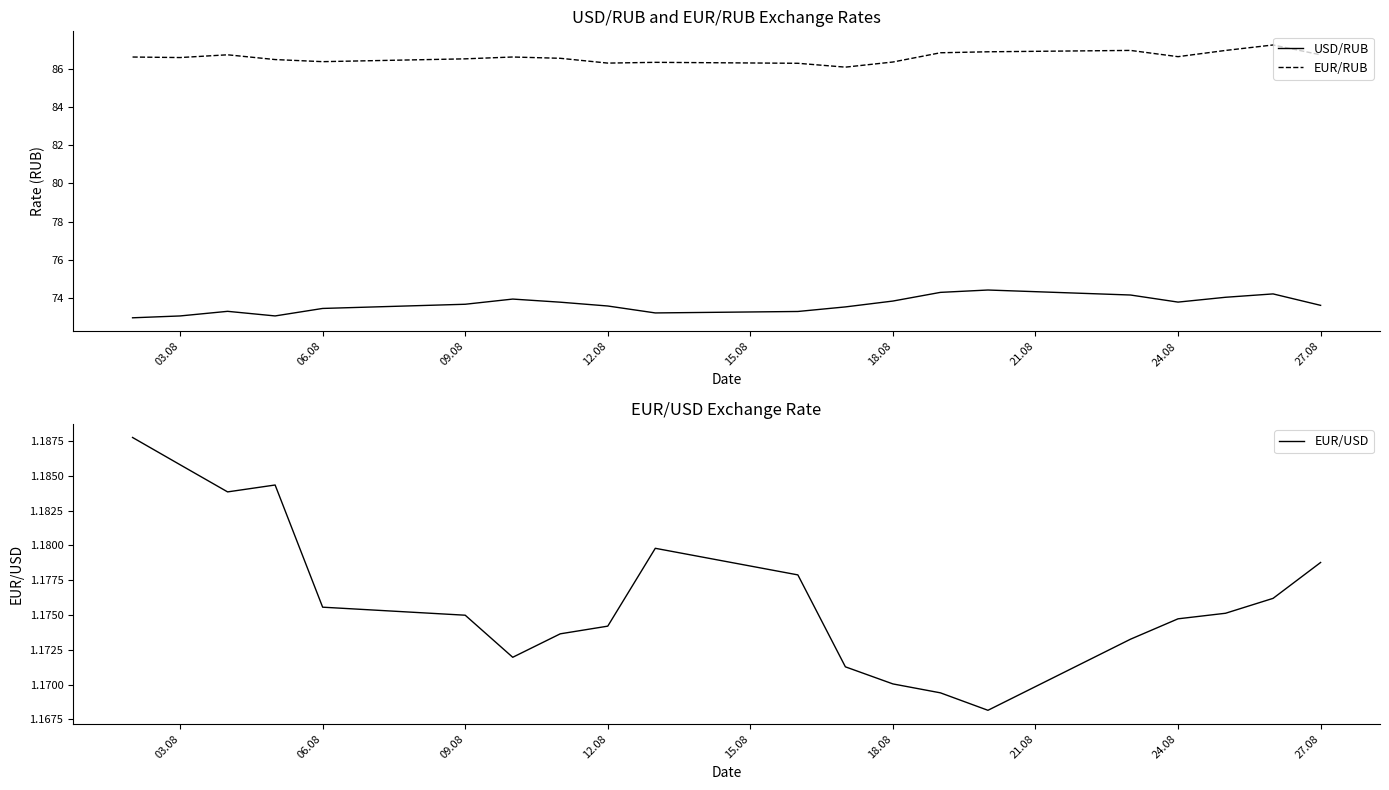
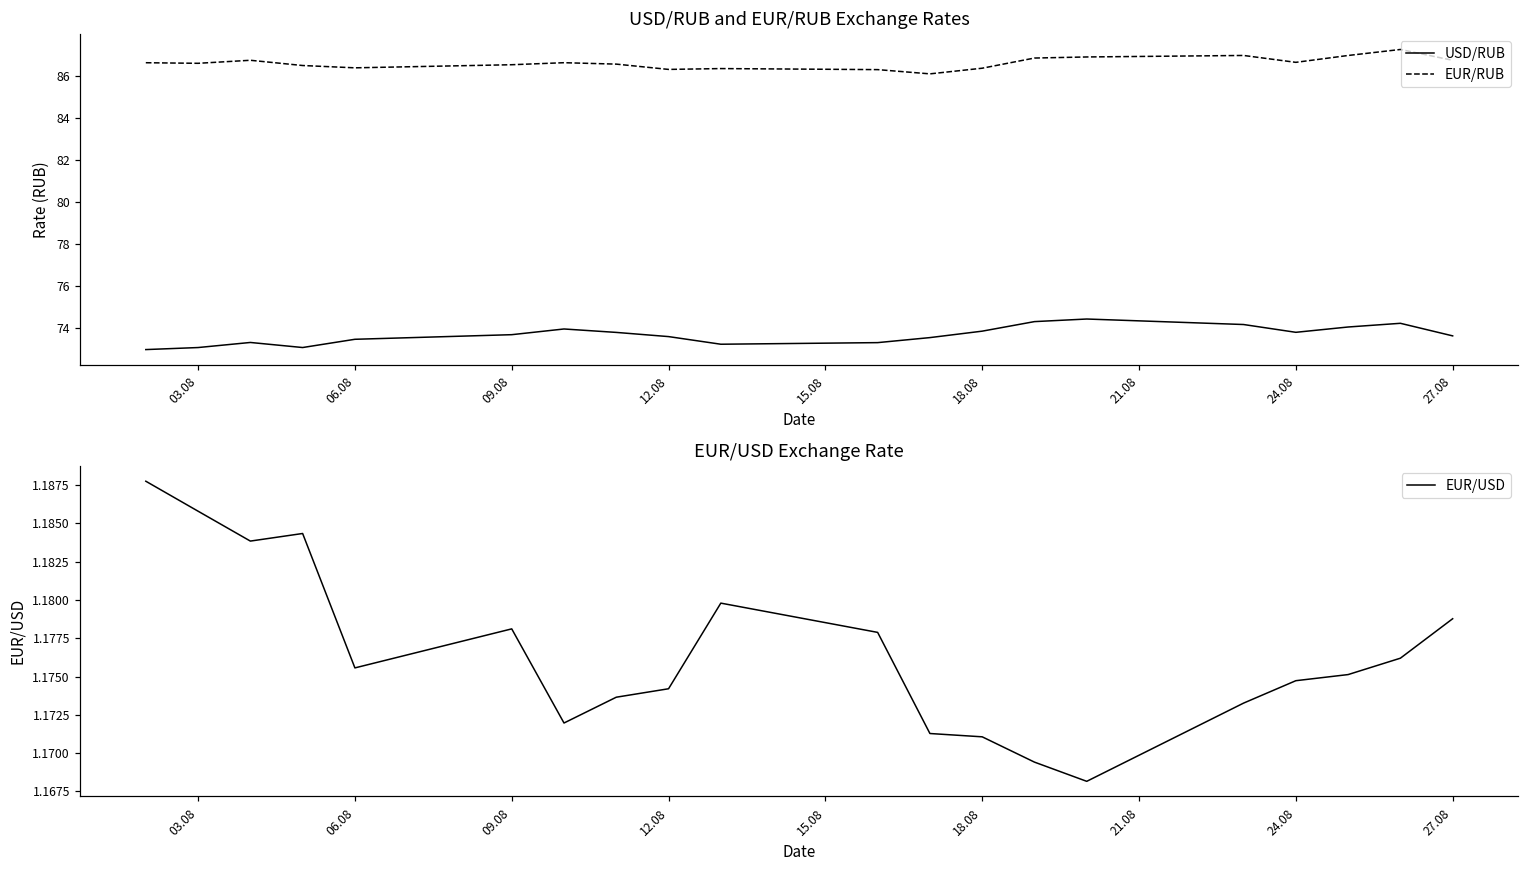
EUR/USD Exchange Rate, 09.08: 1.1750 -> 1.1781
EUR/USD Exchange Rate, 18.08: 1.1701 -> 1.1711
